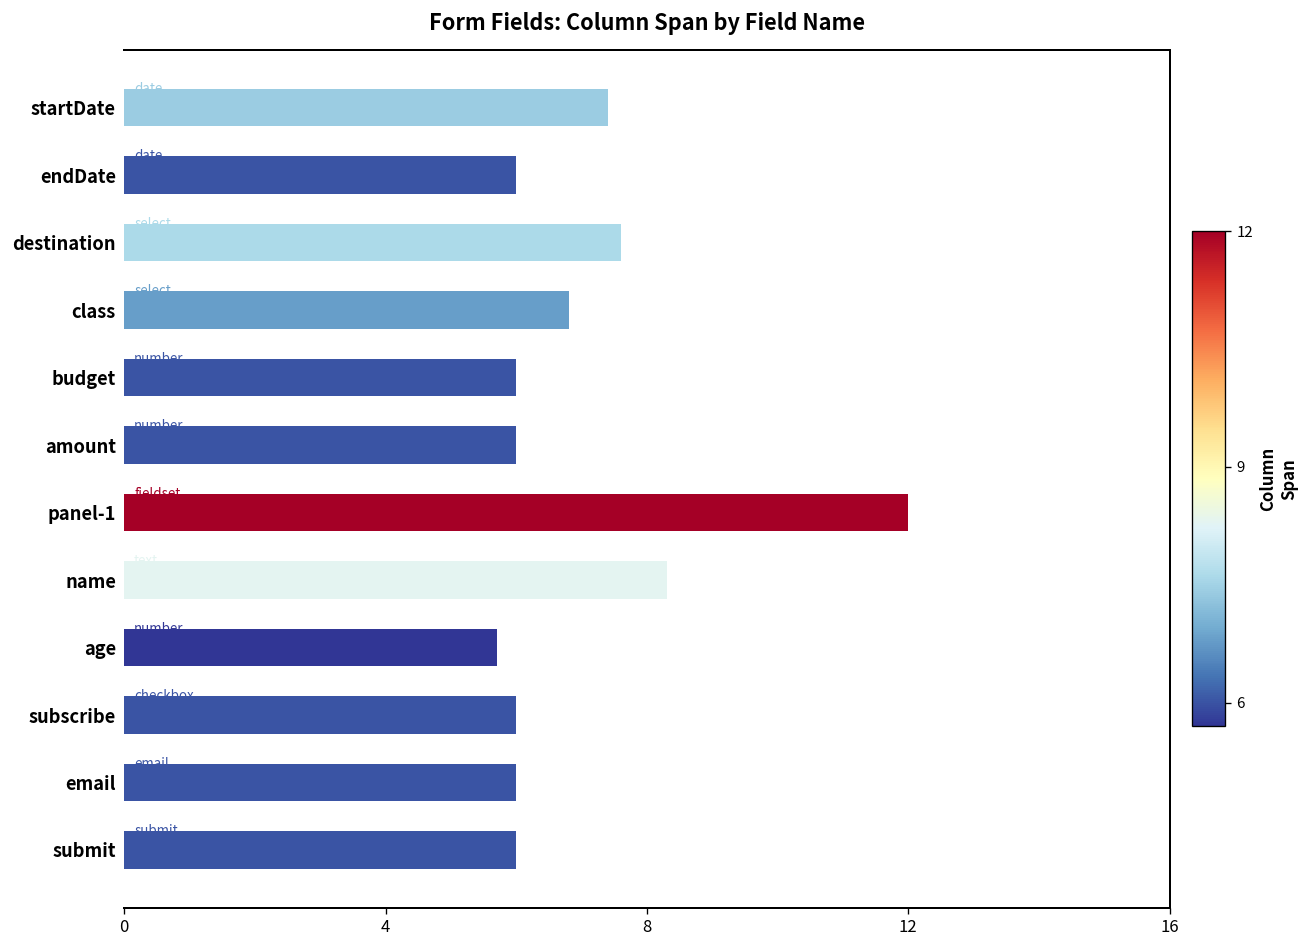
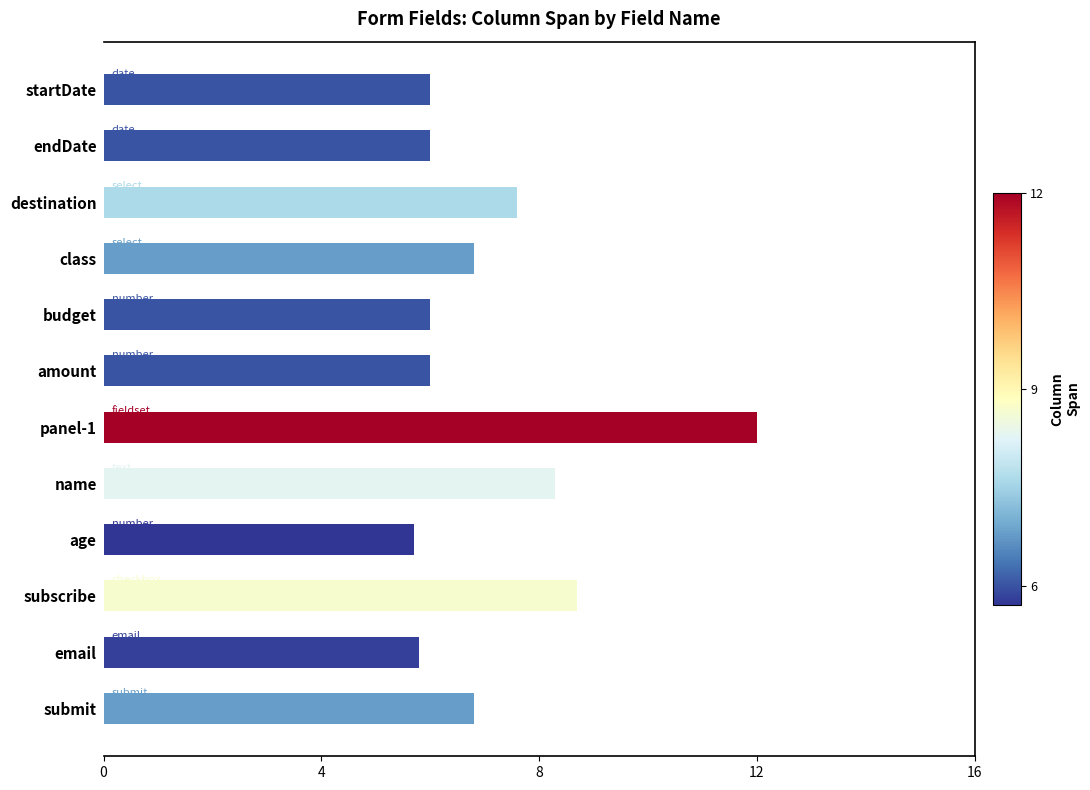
startDate: 7.4 -> 6.0
subscribe: 6.0 -> 8.7
email: 6.0 -> 5.8
submit: 6.0 -> 6.8
